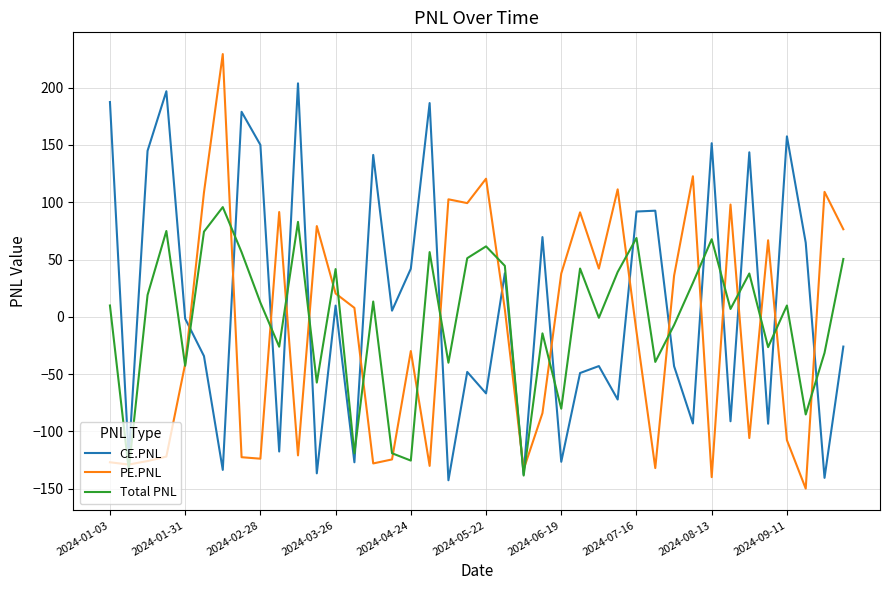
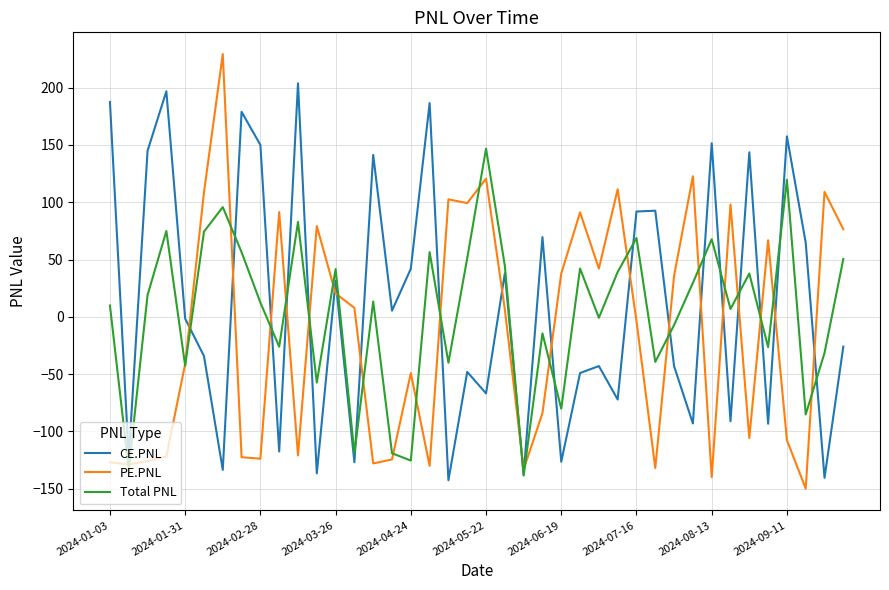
CE.PNL, 2024-03-26: 10 -> 32
PE.PNL, 2024-04-24: -30 -> -49
Total PNL, 2024-05-22: 61 -> 147
PE.PNL, 2024-07-16: -13 -> -4
Total PNL, 2024-09-11: 10 -> 120
